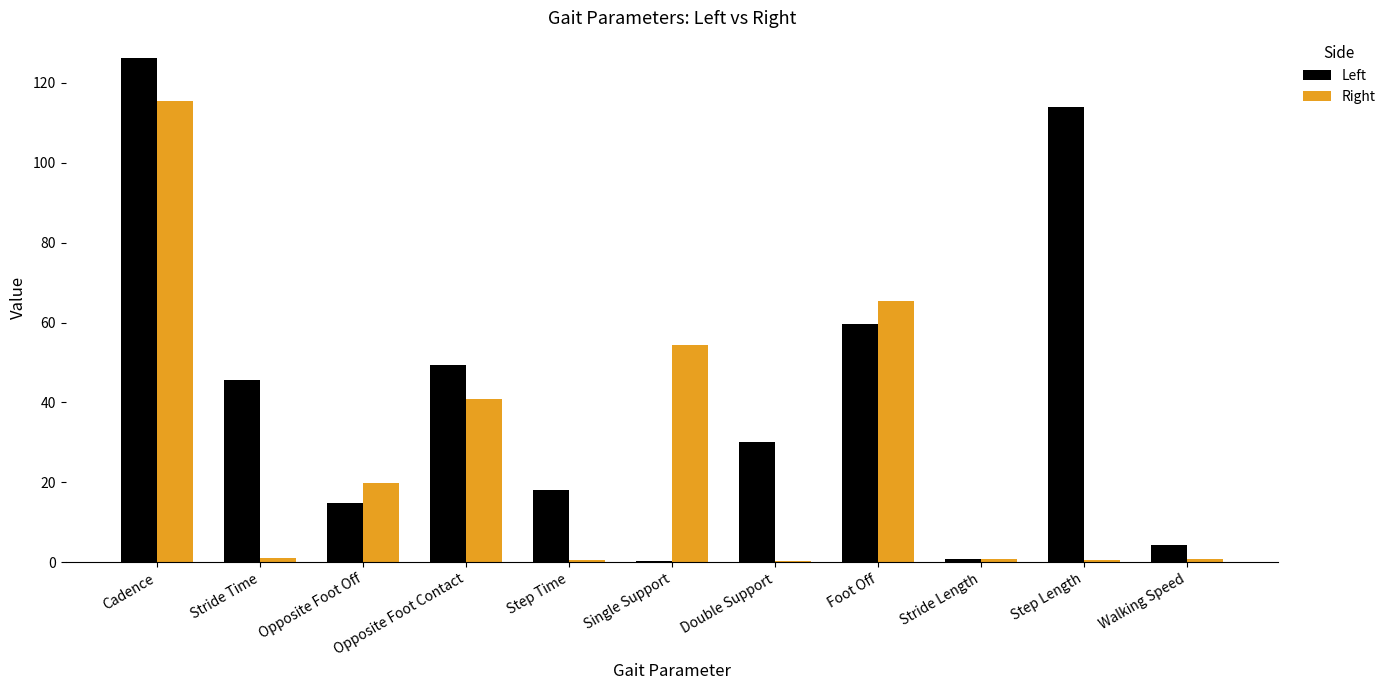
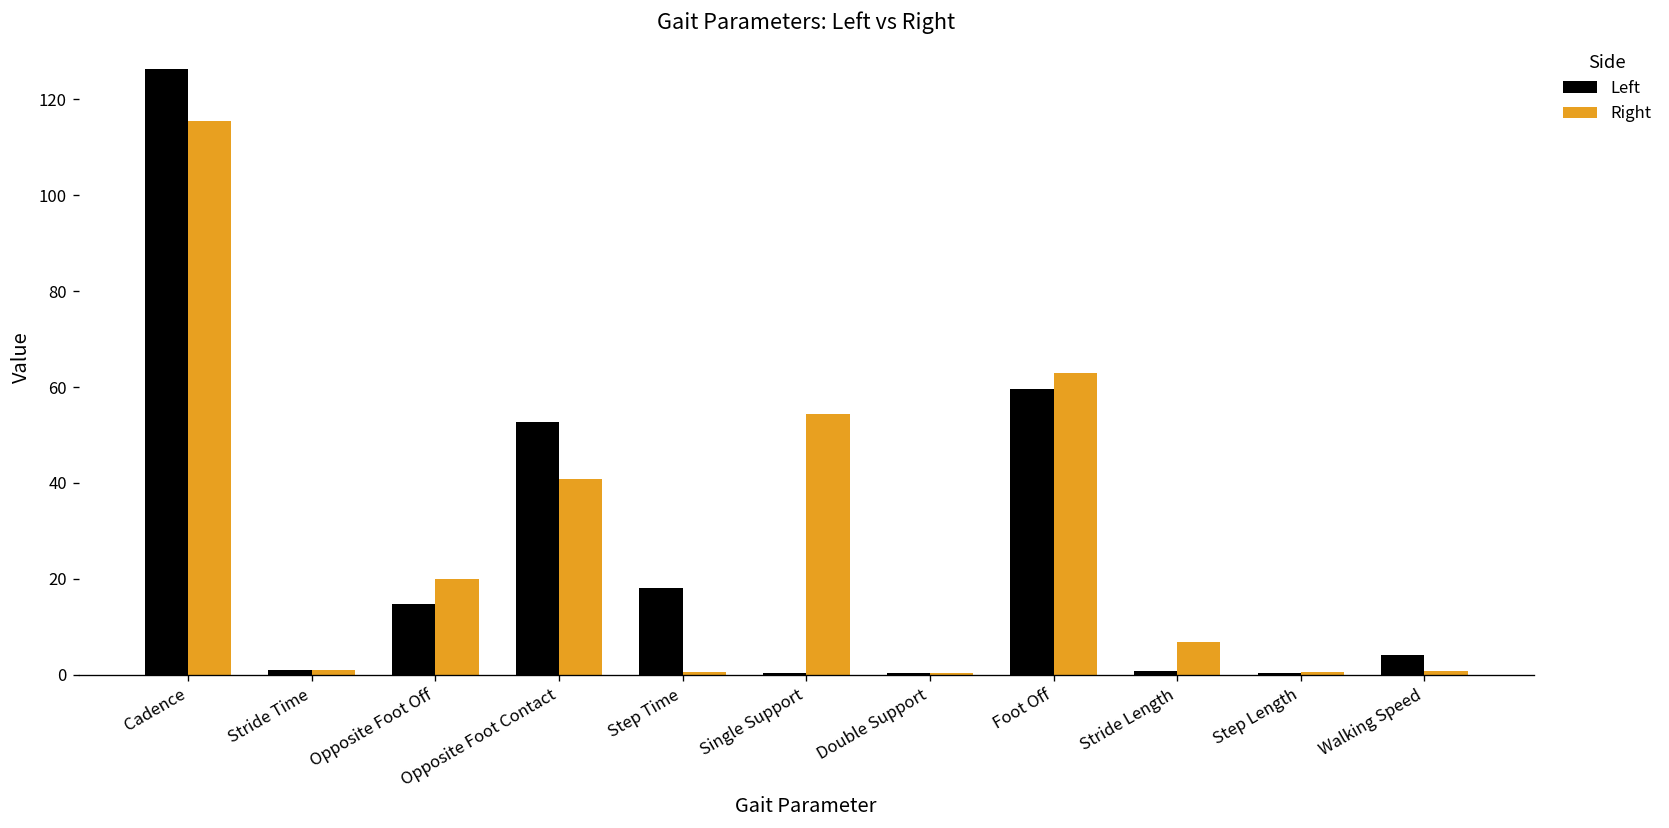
Left, Stride Time: 46 -> 1
Left, Opposite Foot Contact: 49 -> 53
Left, Double Support: 30 -> 0
Right, Foot Off: 65 -> 63
Right, Stride Length: 1 -> 7
Left, Step Length: 114 -> 0
